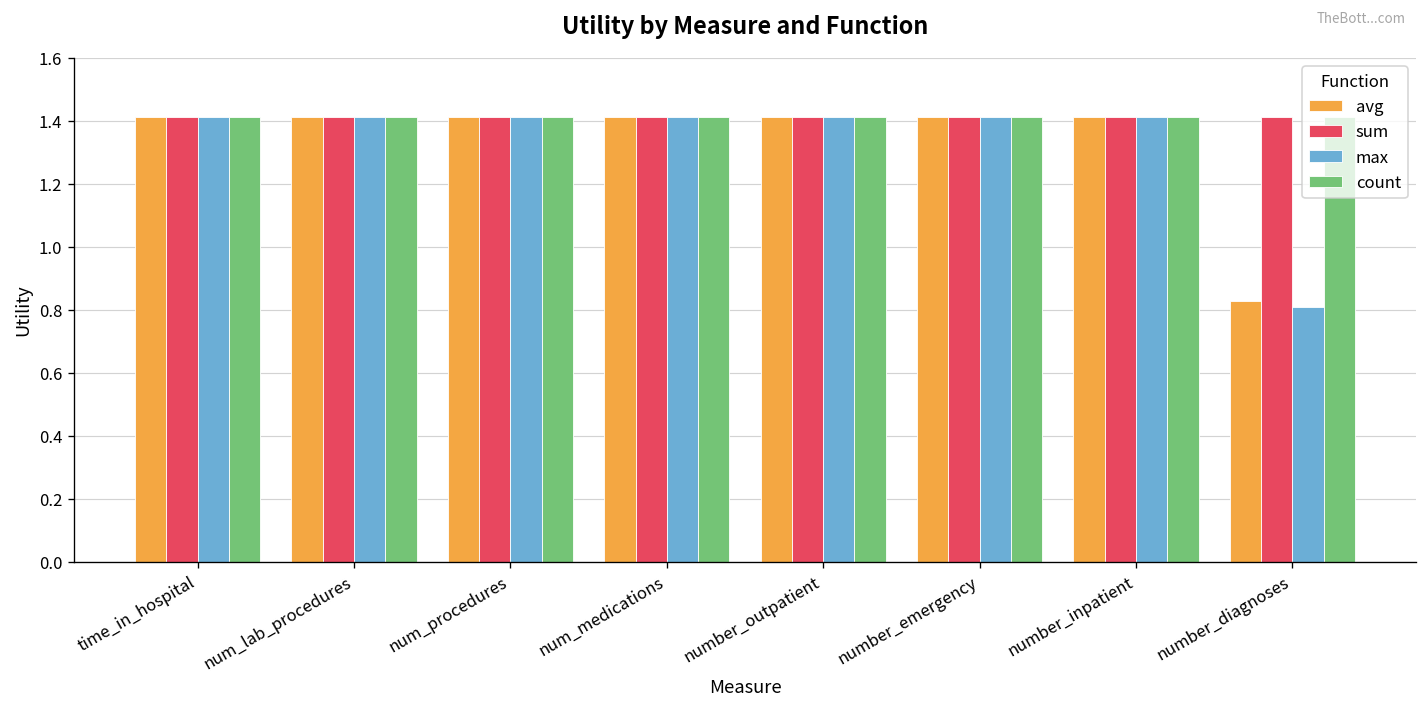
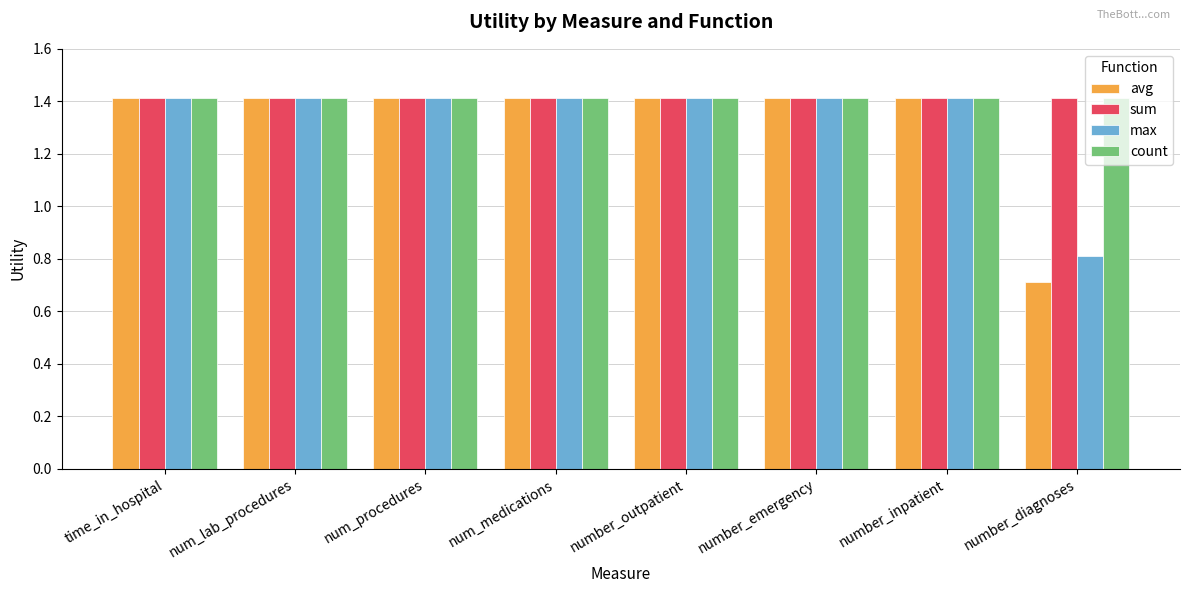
avg, number_diagnoses: 0.83 -> 0.71
